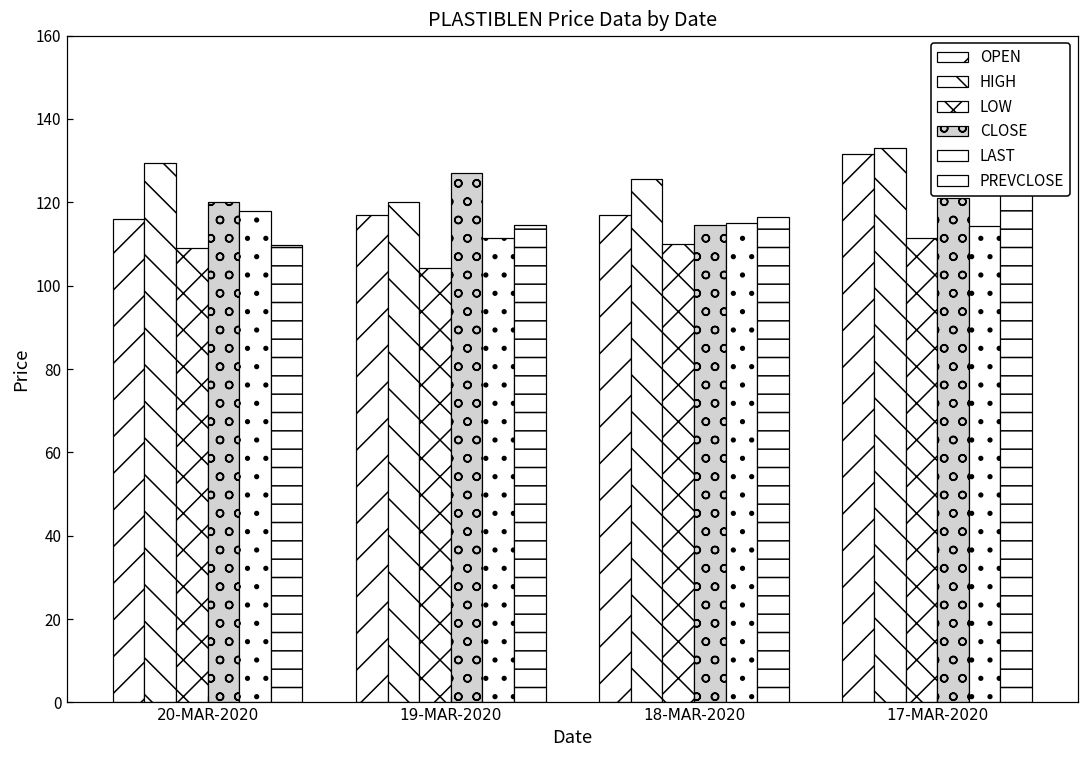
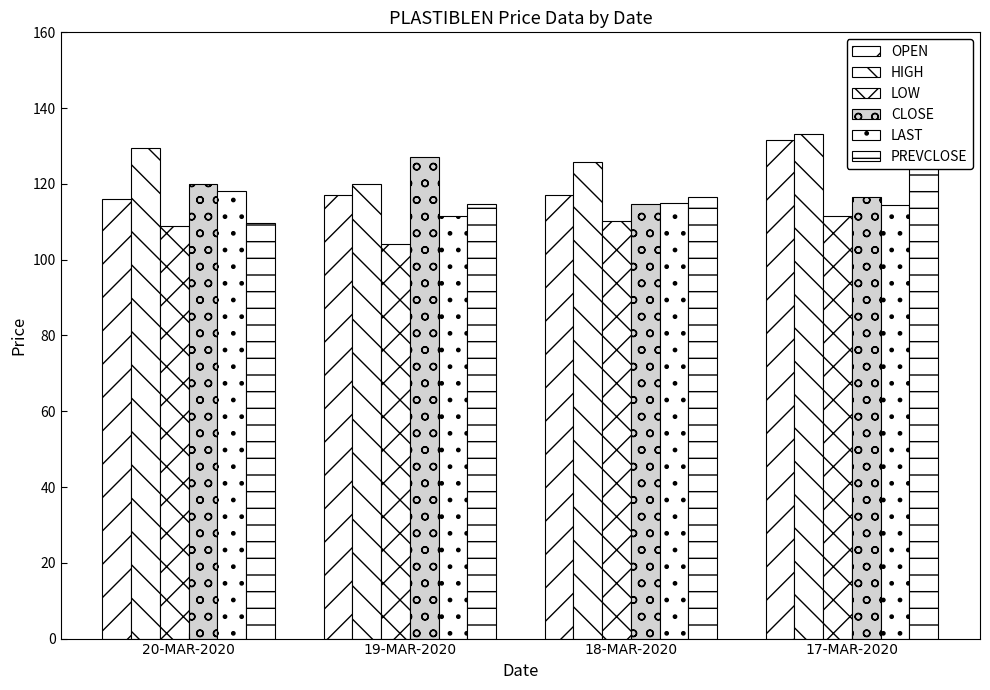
CLOSE, 17-MAR-2020: 121 -> 116
